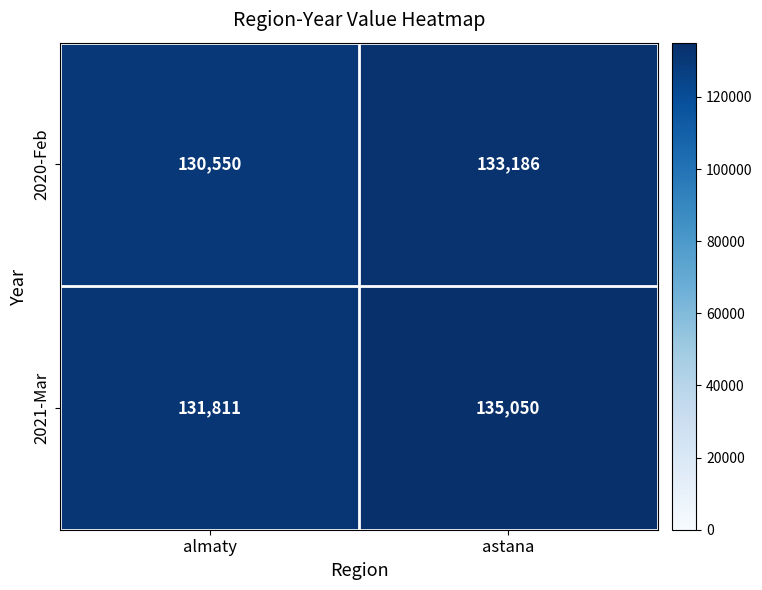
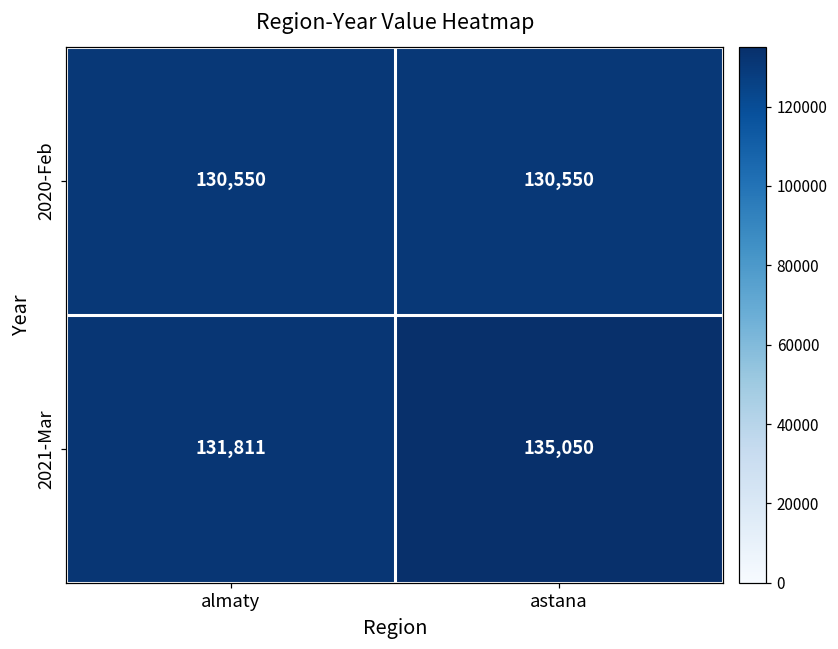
2020-Feb, astana: 133,186 -> 130,550
